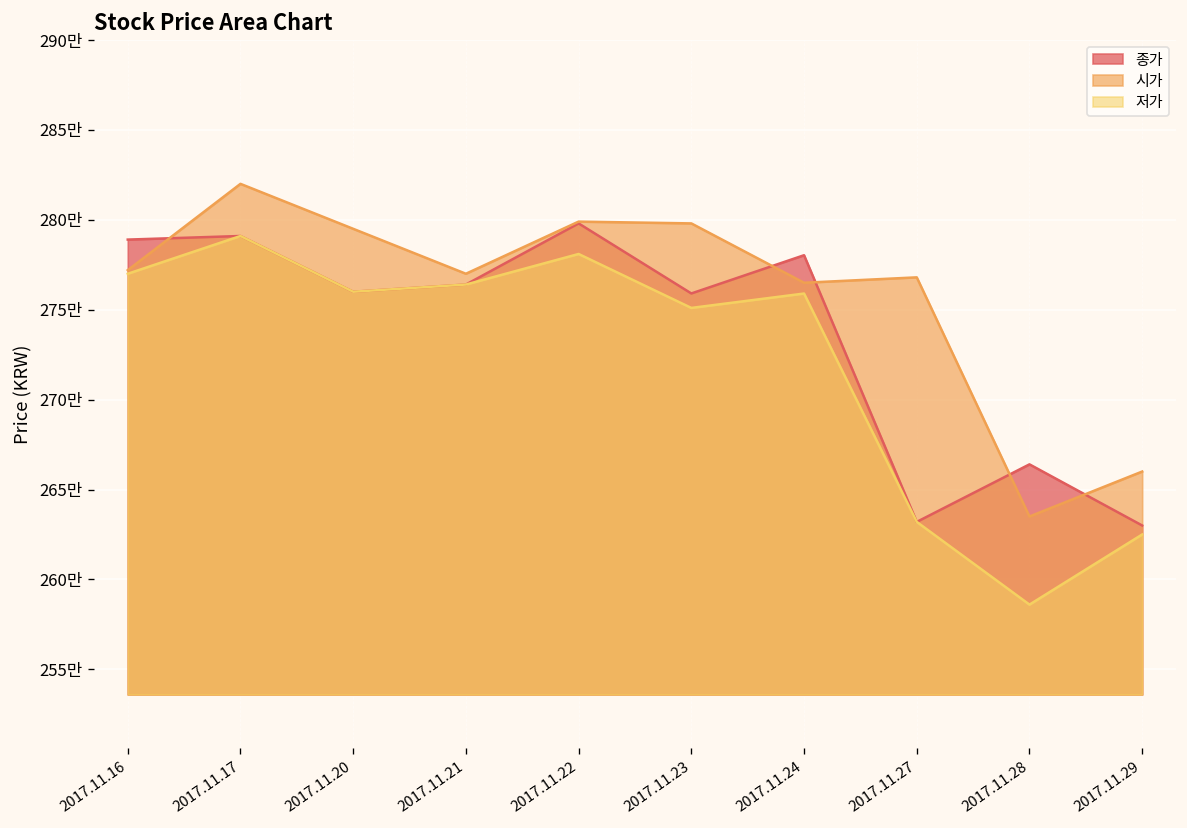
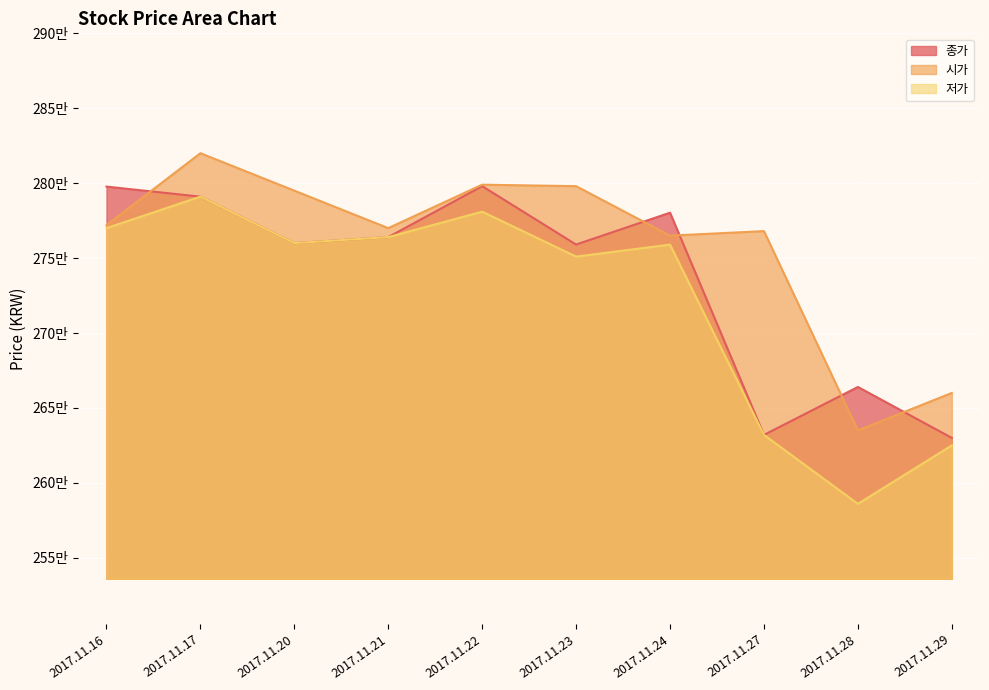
종가, 2017.11.16: 278.9만 -> 279.8만
